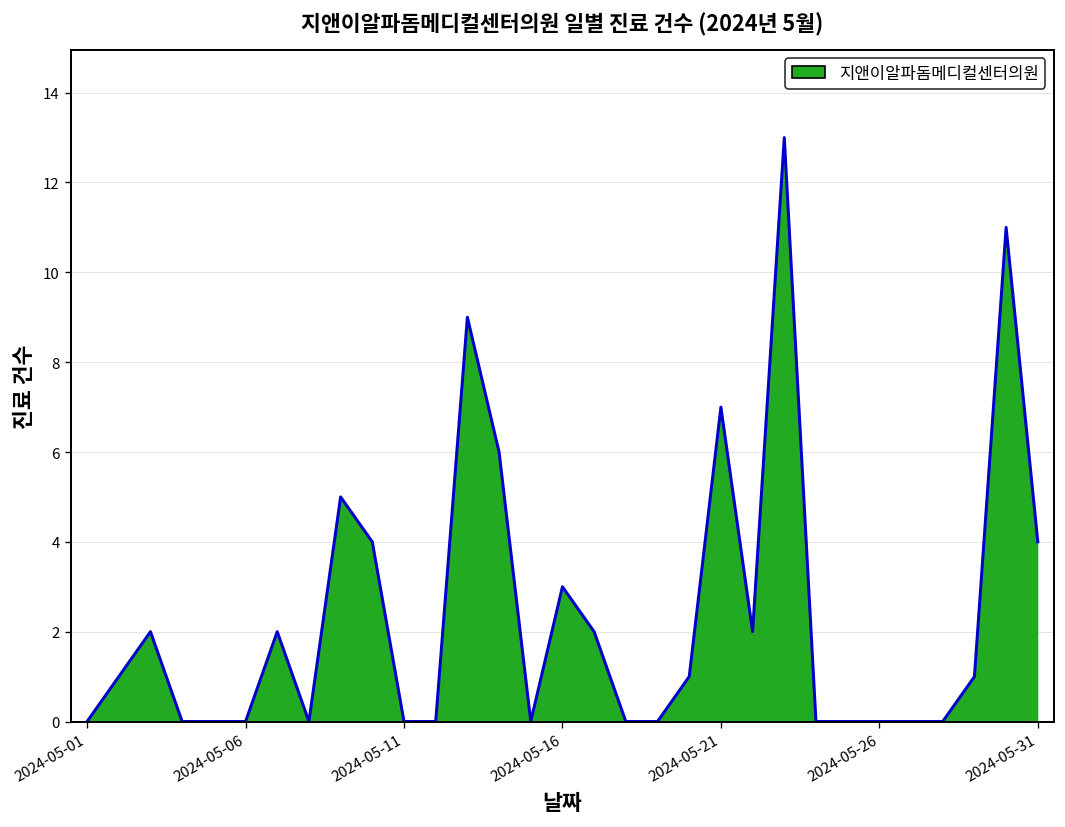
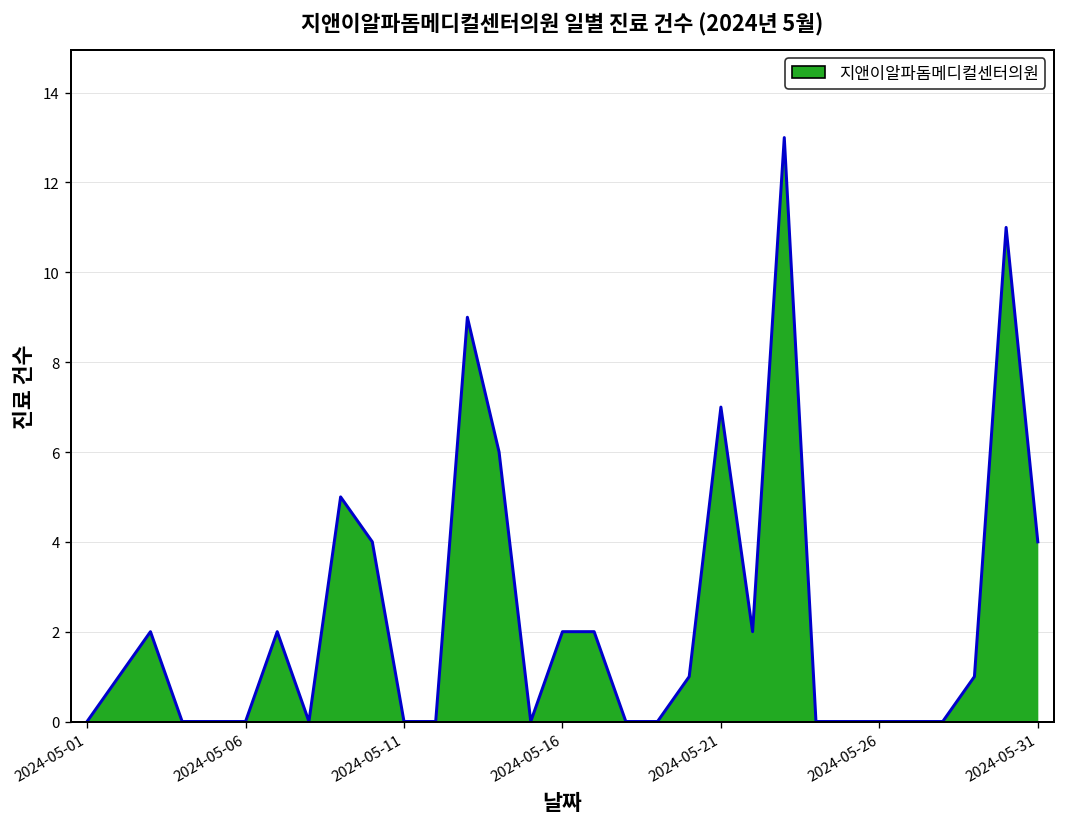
2024-05-16: 3 -> 2
